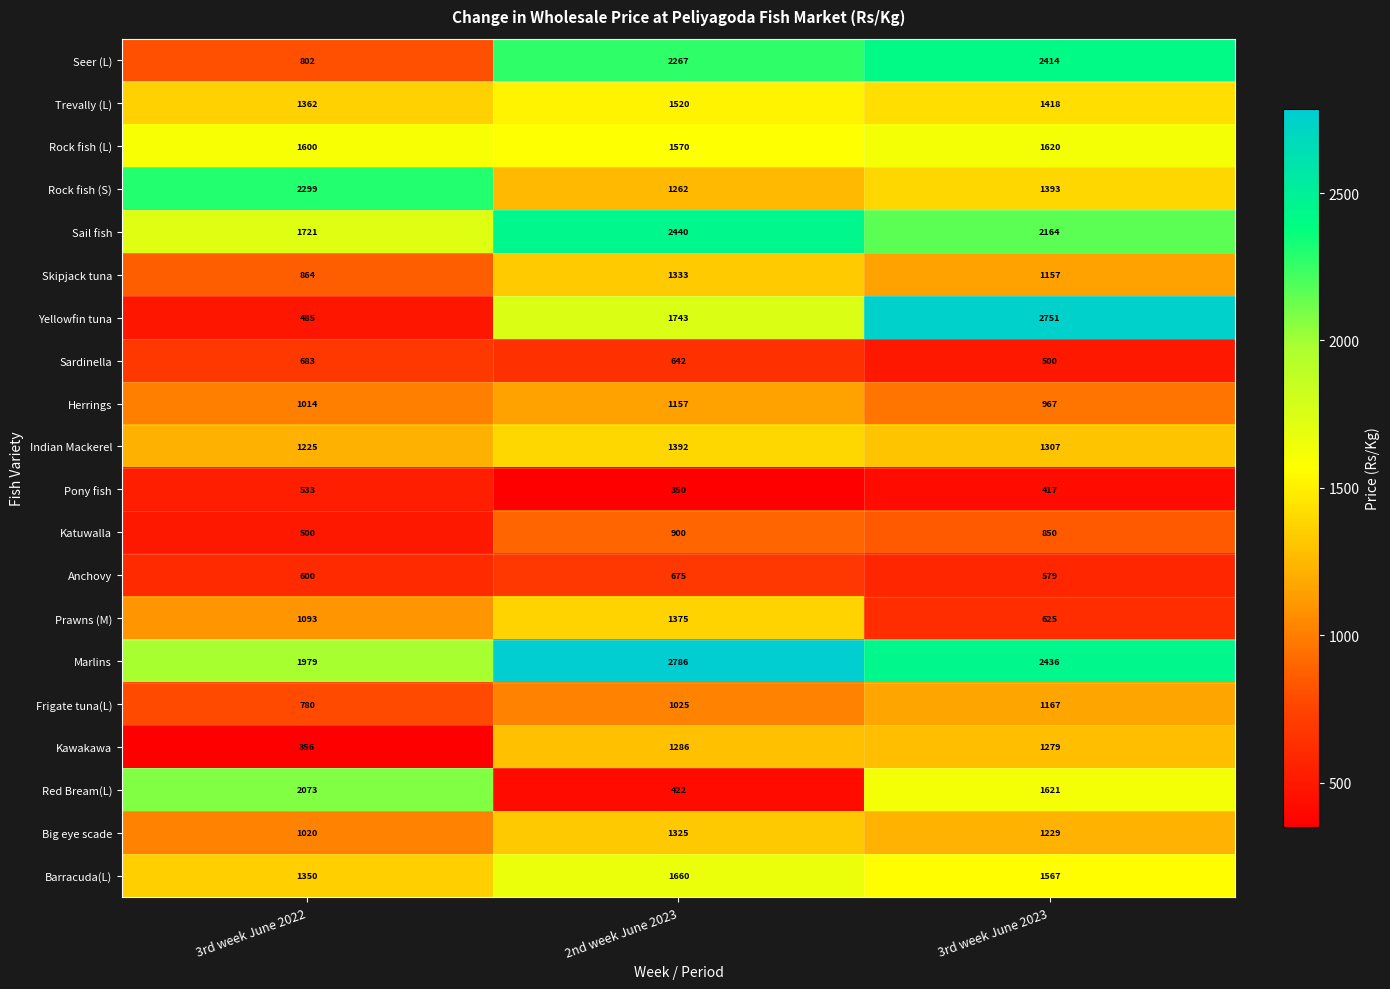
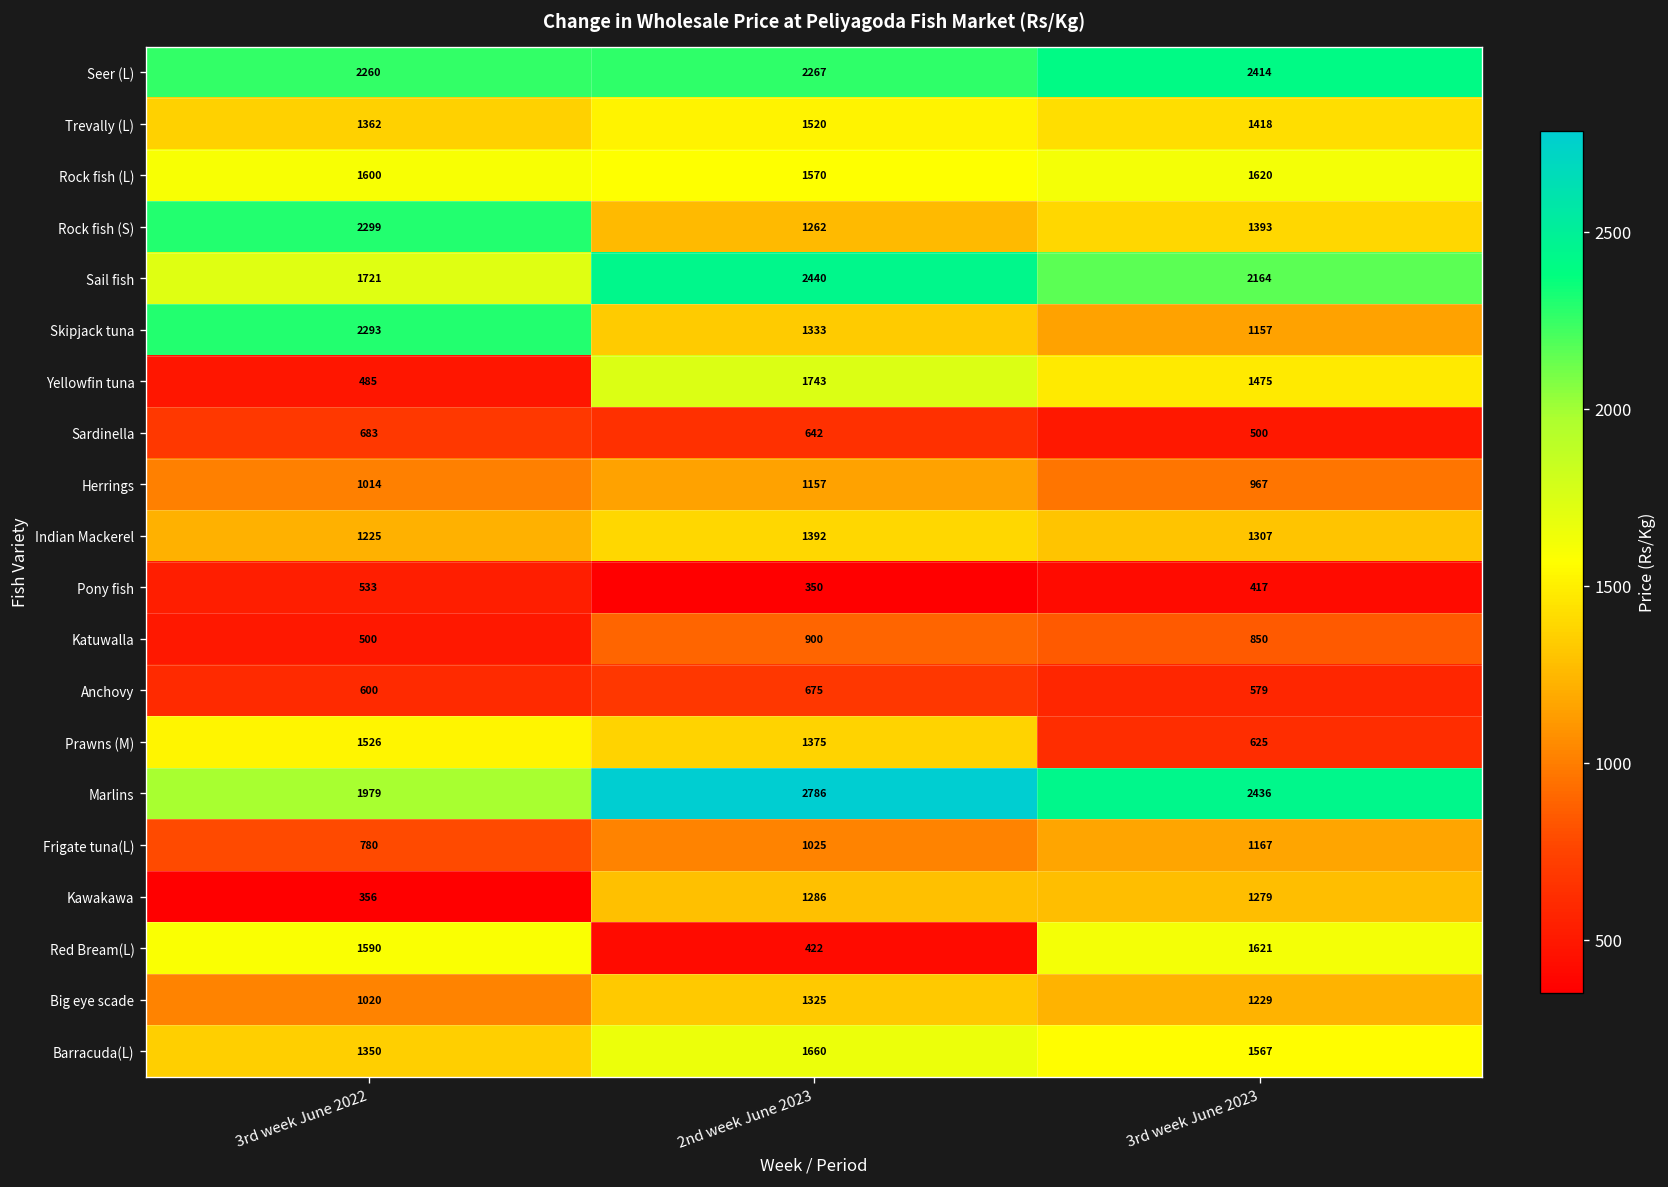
Seer (L), 3rd week June 2022: 802 -> 2260
Skipjack tuna, 3rd week June 2022: 864 -> 2293
Yellowfin tuna, 3rd week June 2023: 2751 -> 1475
Prawns (M), 3rd week June 2022: 1093 -> 1526
Red Bream(L), 3rd week June 2022: 2073 -> 1590
